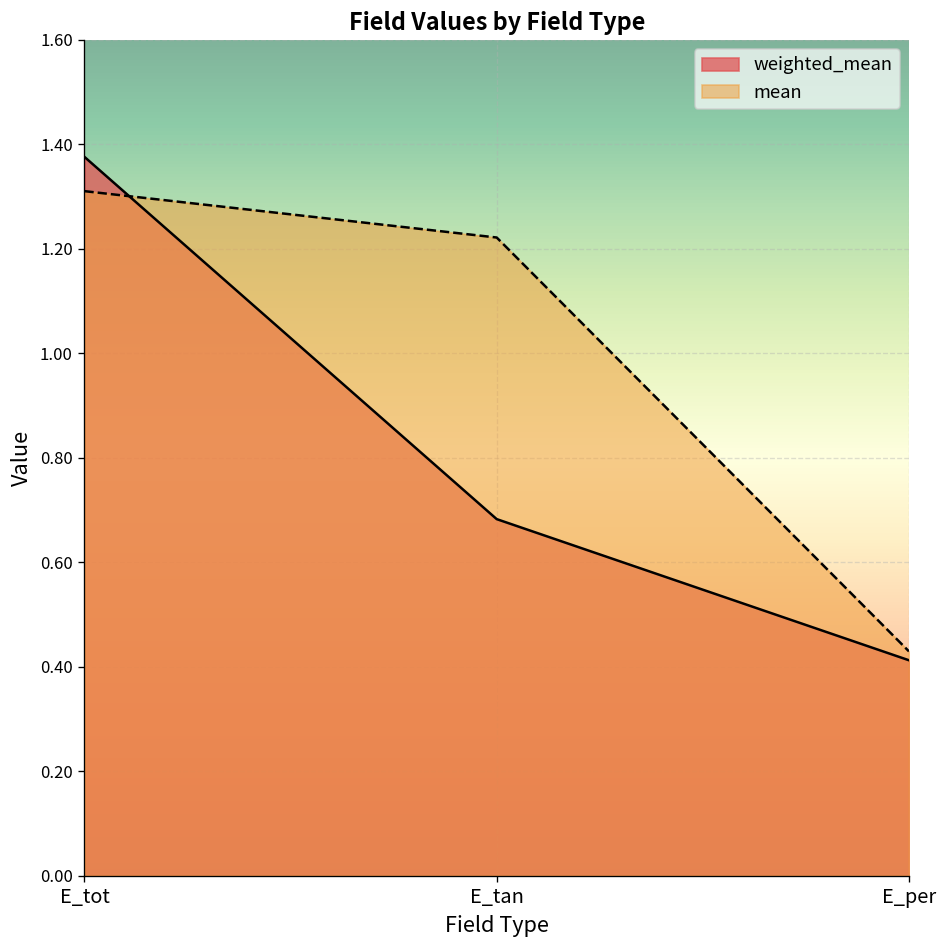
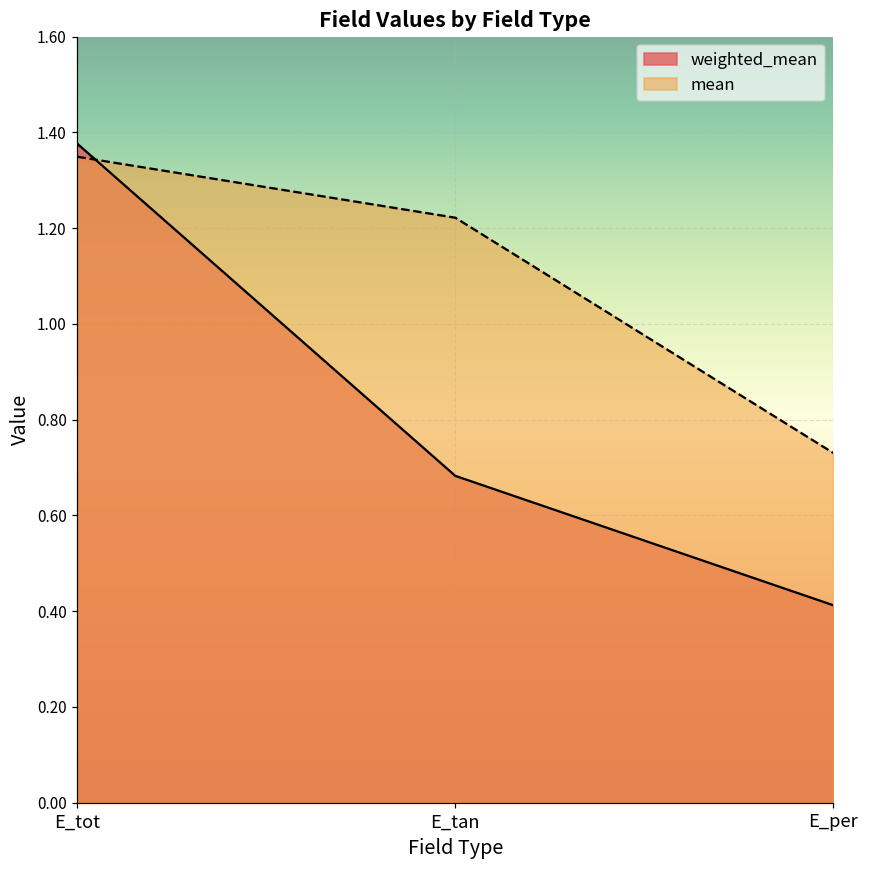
mean, E_tot: 1.31 -> 1.35
mean, E_per: 0.43 -> 0.73
